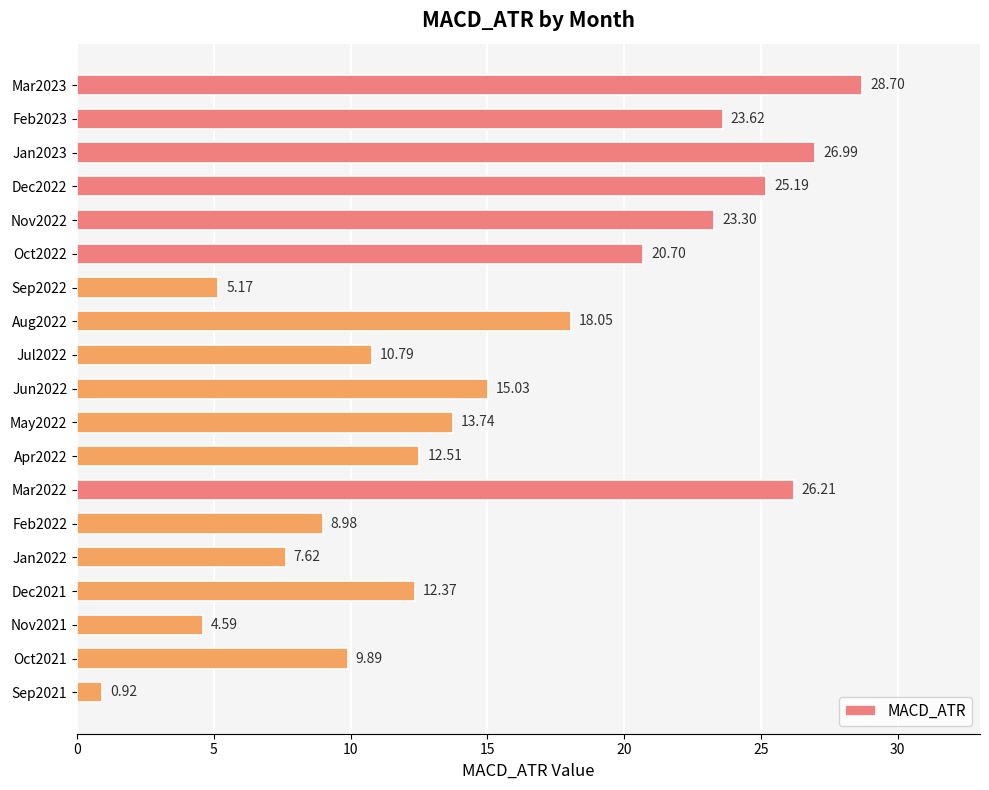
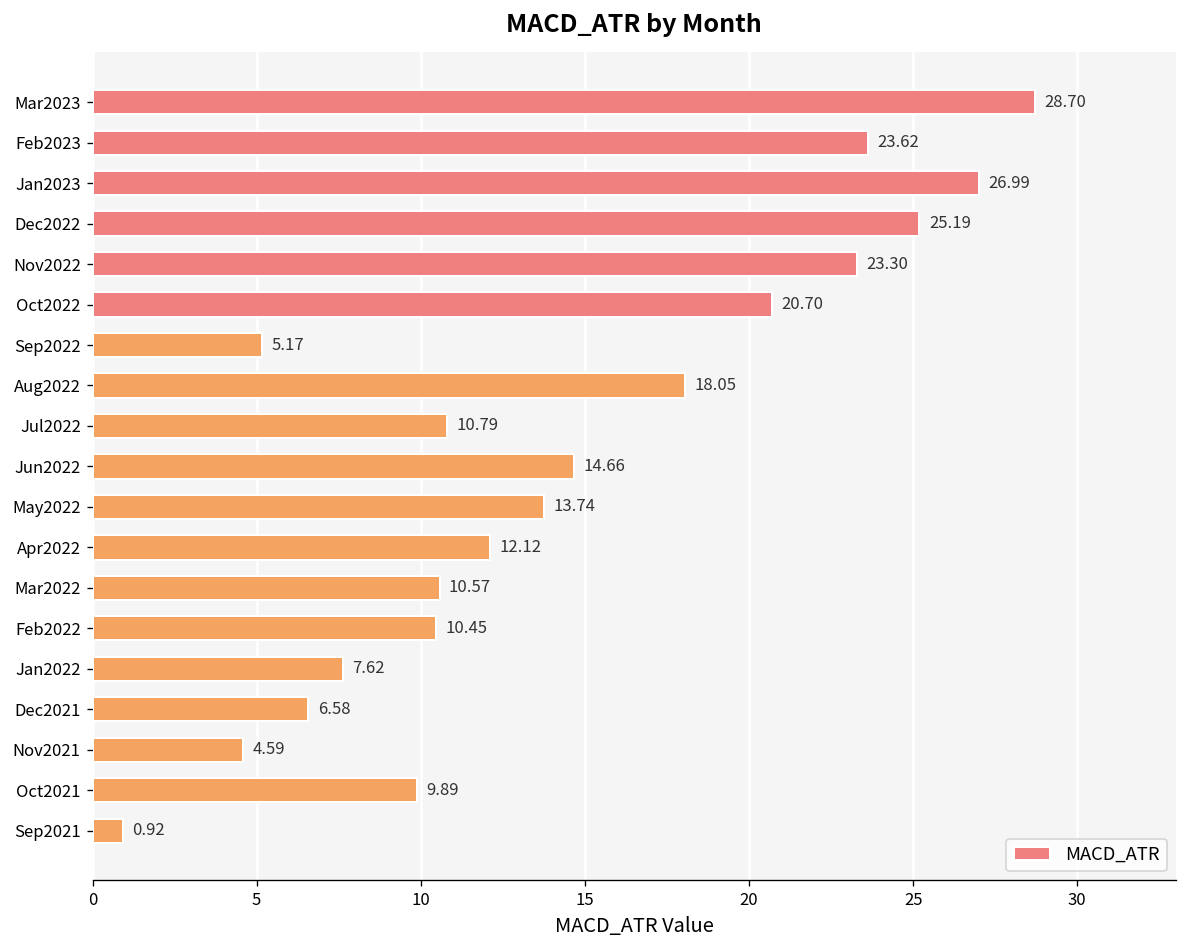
Jun2022: 15.03 -> 14.66
Apr2022: 12.51 -> 12.12
Mar2022: 26.21 -> 10.57
Feb2022: 8.98 -> 10.45
Dec2021: 12.37 -> 6.58
